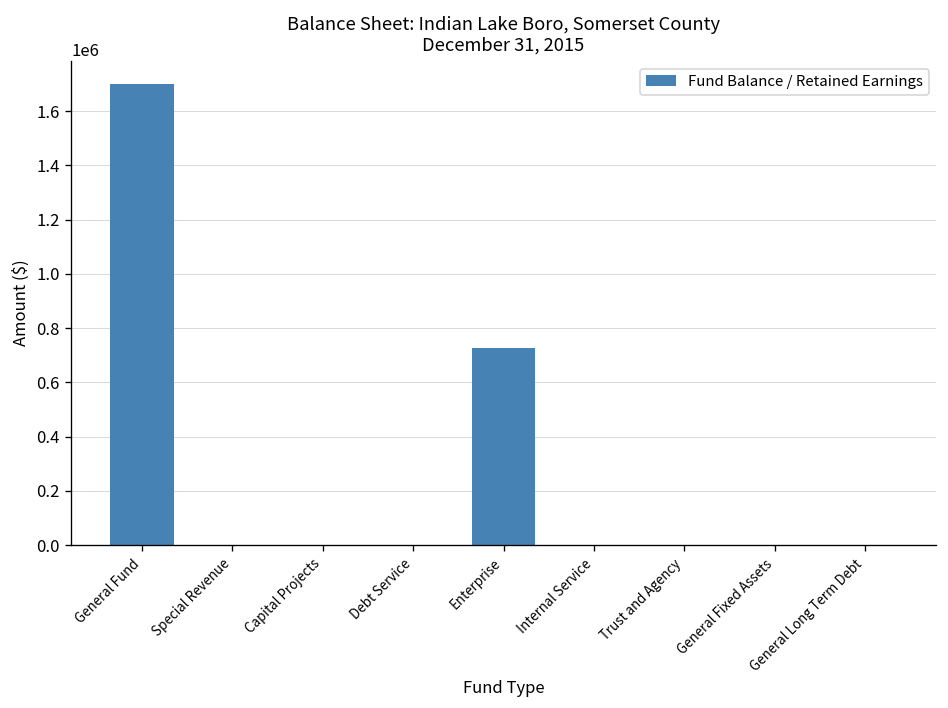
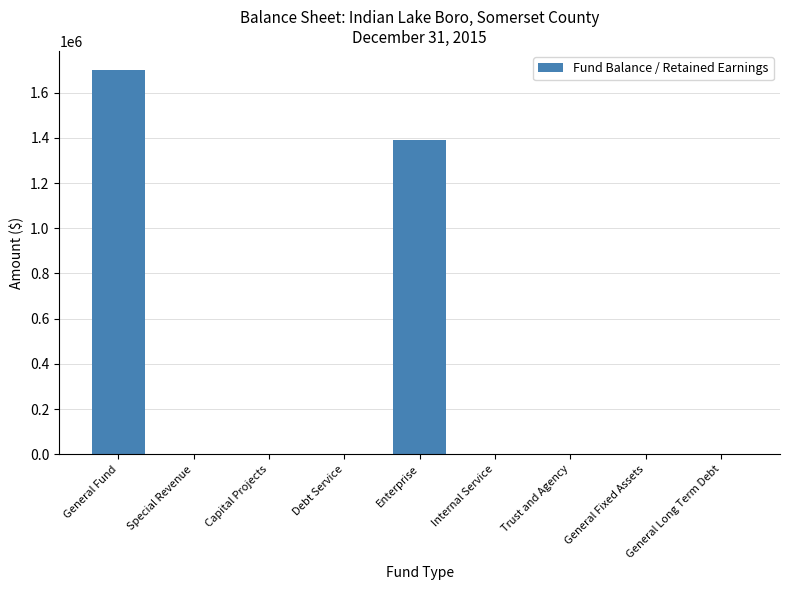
Enterprise: 730000 -> 1390000
